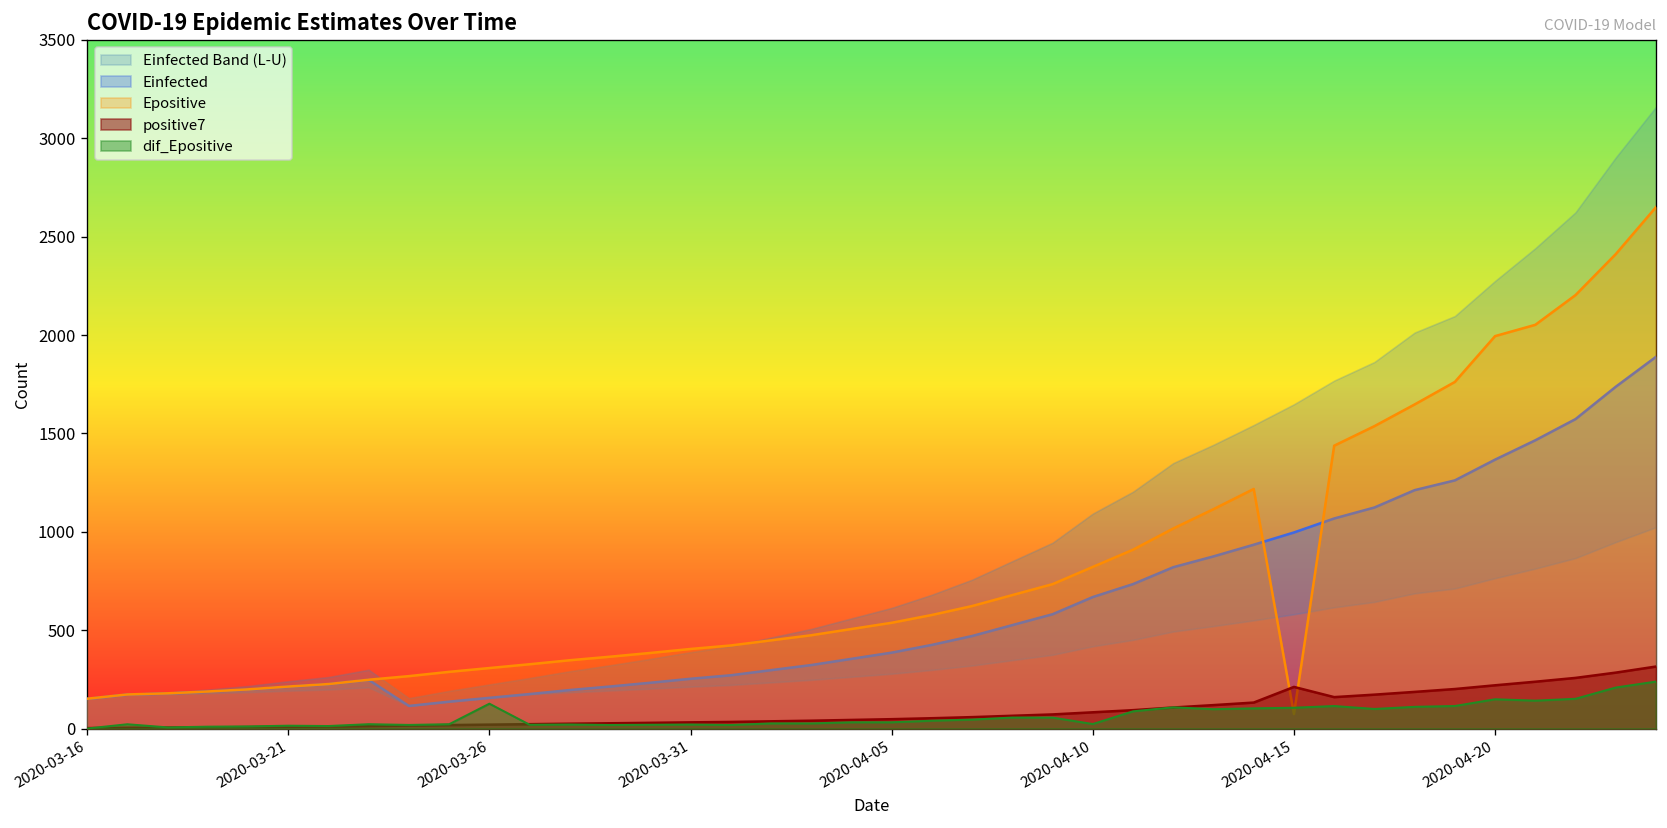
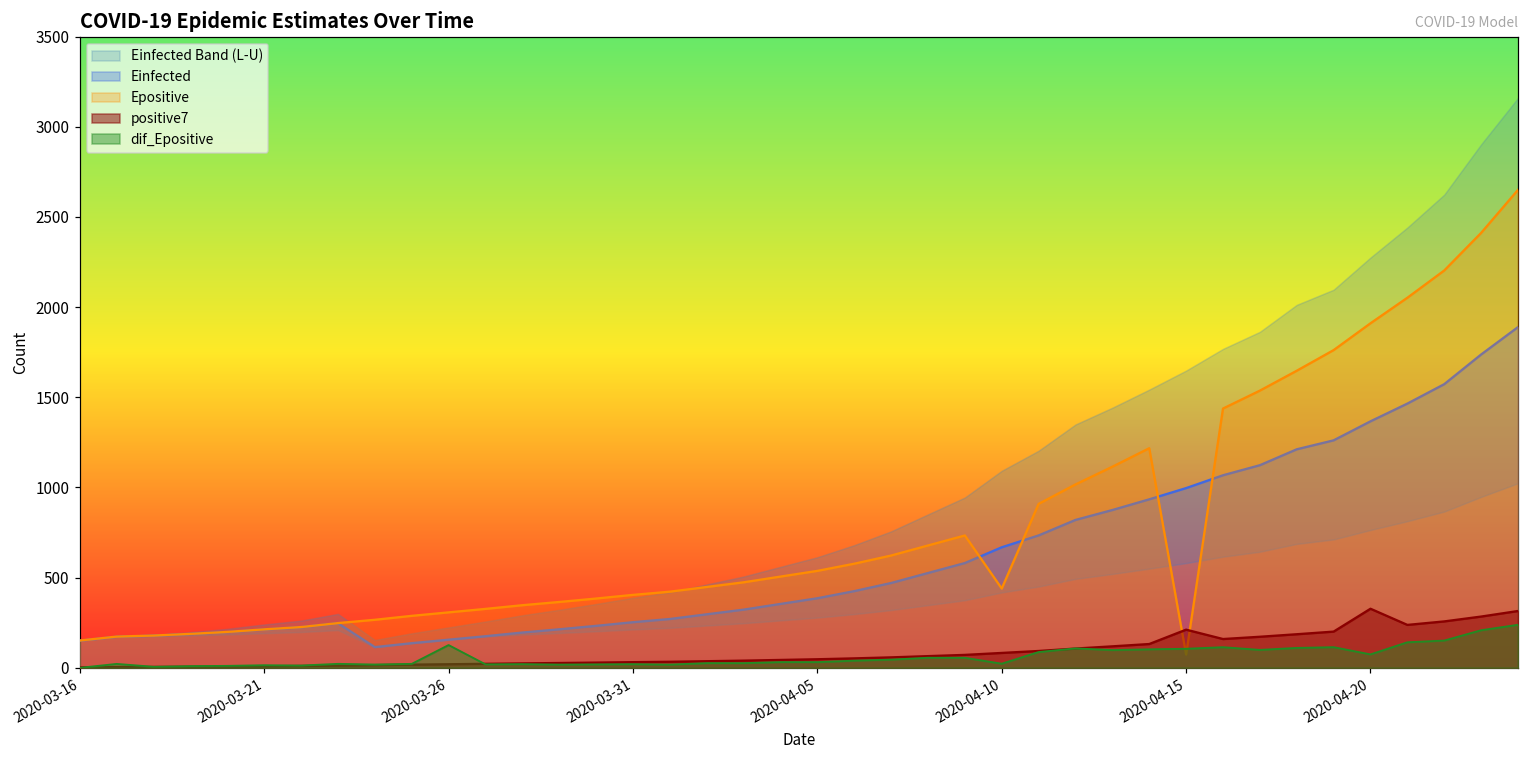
Epositive, 2020-04-10: 820 -> 440
Epositive, 2020-04-20: 1990 -> 1910
positive7, 2020-04-20: 220 -> 330
dif_Epositive, 2020-04-20: 150 -> 70
